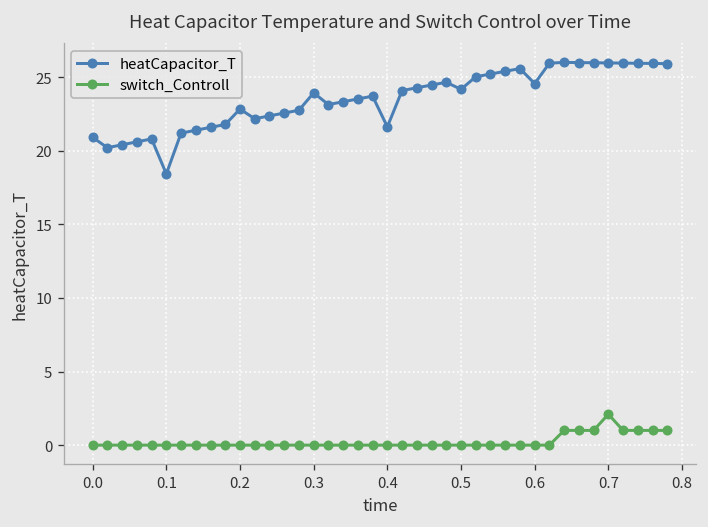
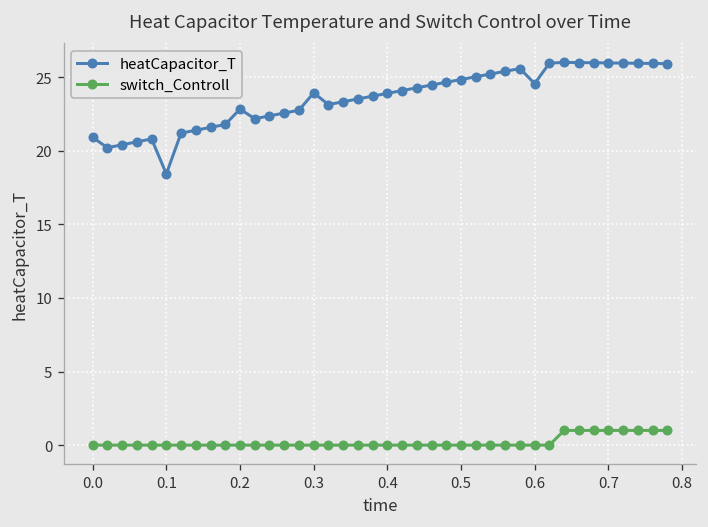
heatCapacitor_T, 0.4: 21.6 -> 23.9
heatCapacitor_T, 0.5: 24.2 -> 24.8
switch_Controll, 0.7: 2.1 -> 1.0
